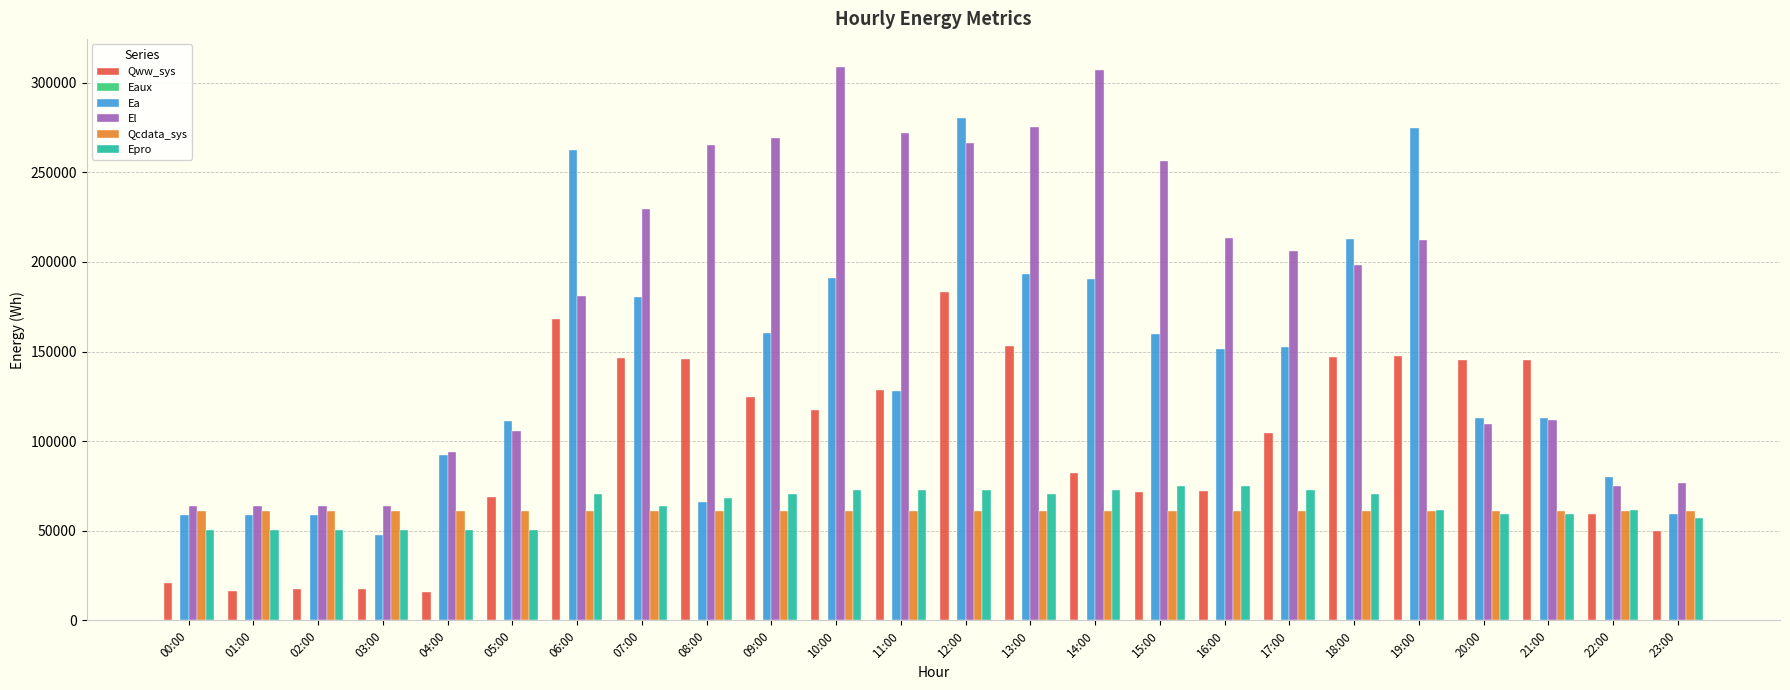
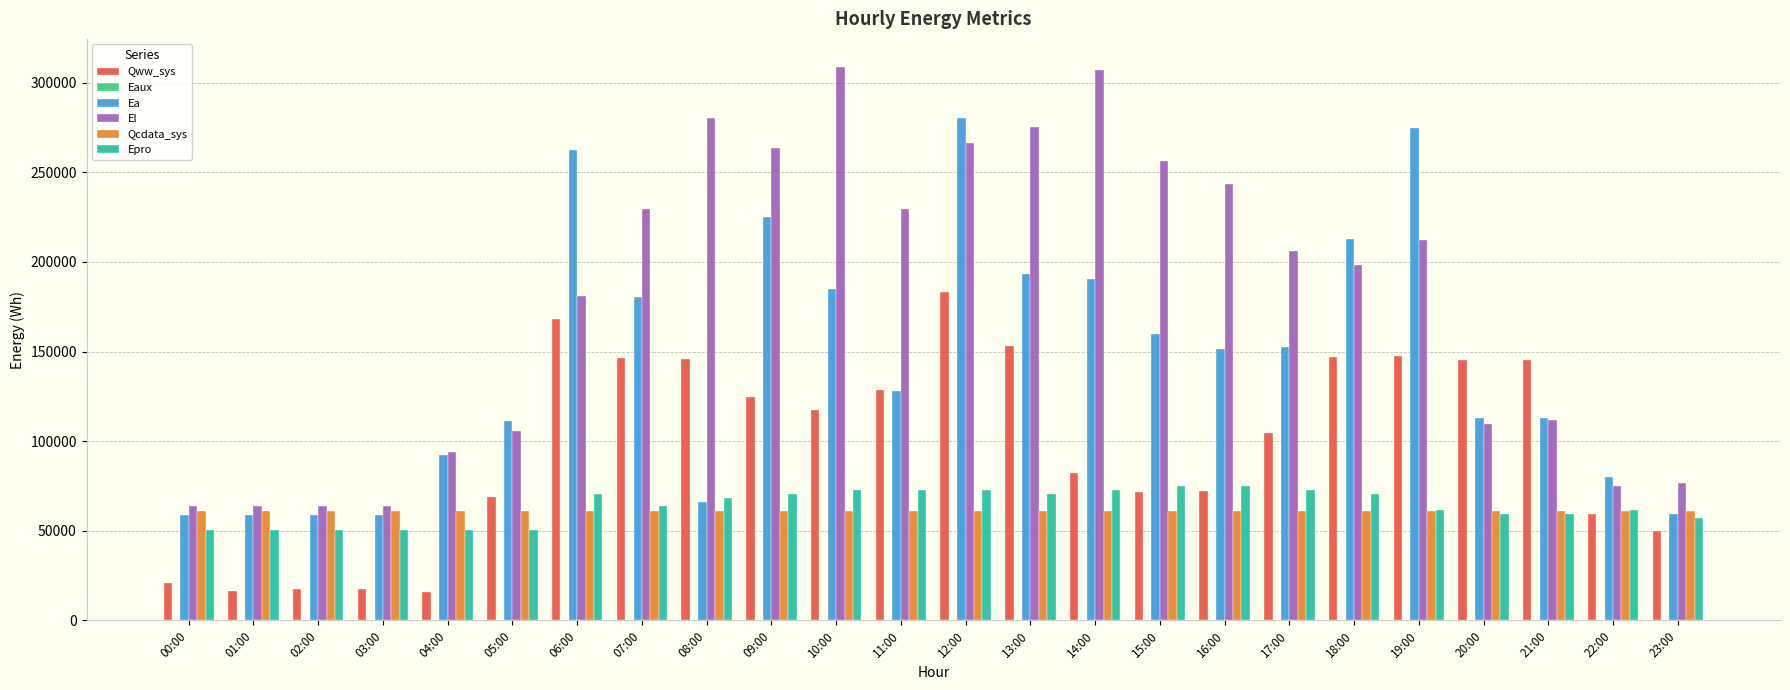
Ea, 03:00: 48000 -> 59000
El, 08:00: 265000 -> 280000
Ea, 09:00: 161000 -> 225000
El, 09:00: 269000 -> 264000
Ea, 10:00: 191000 -> 185000
El, 11:00: 272000 -> 229000
El, 16:00: 214000 -> 243000
